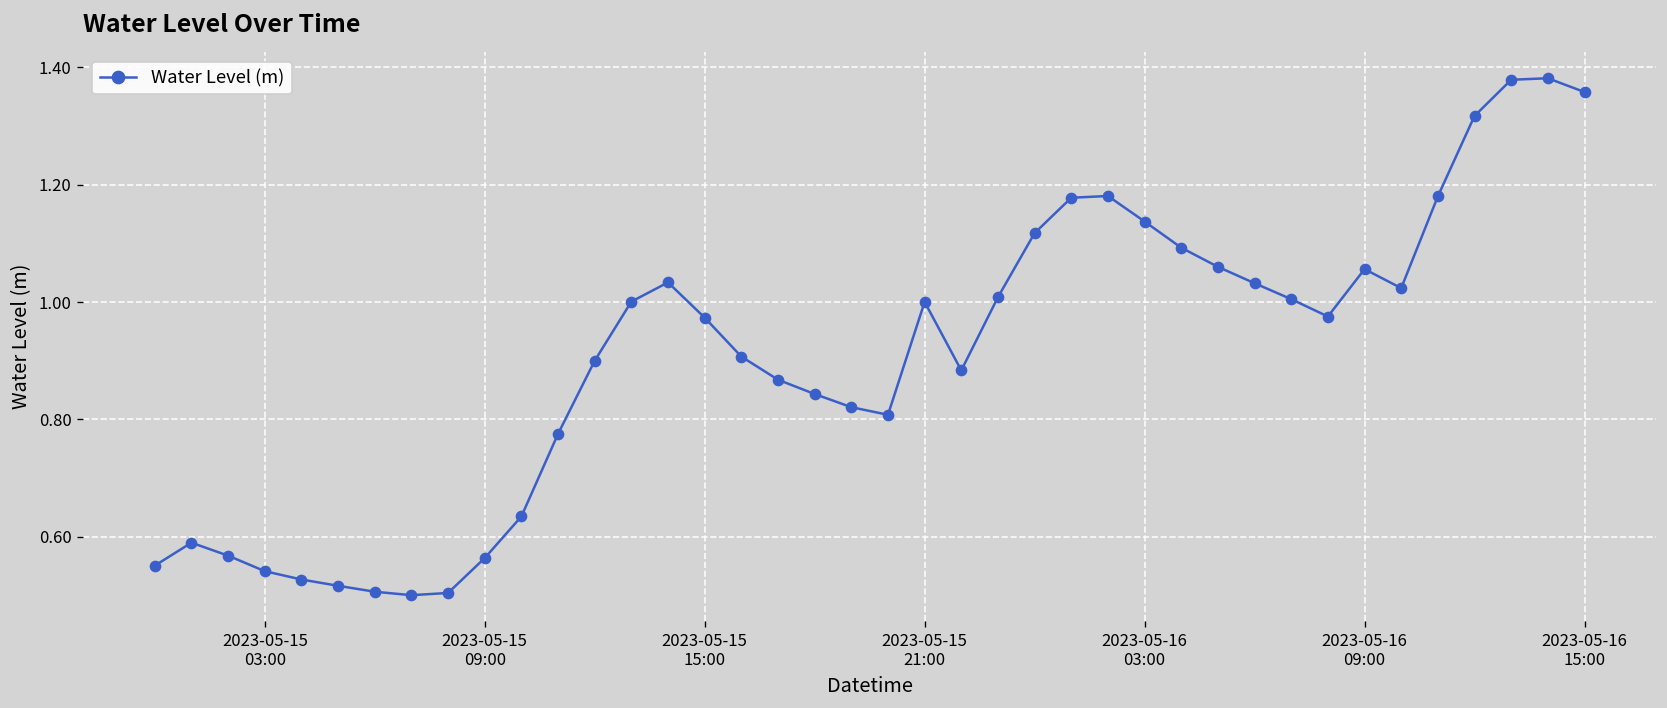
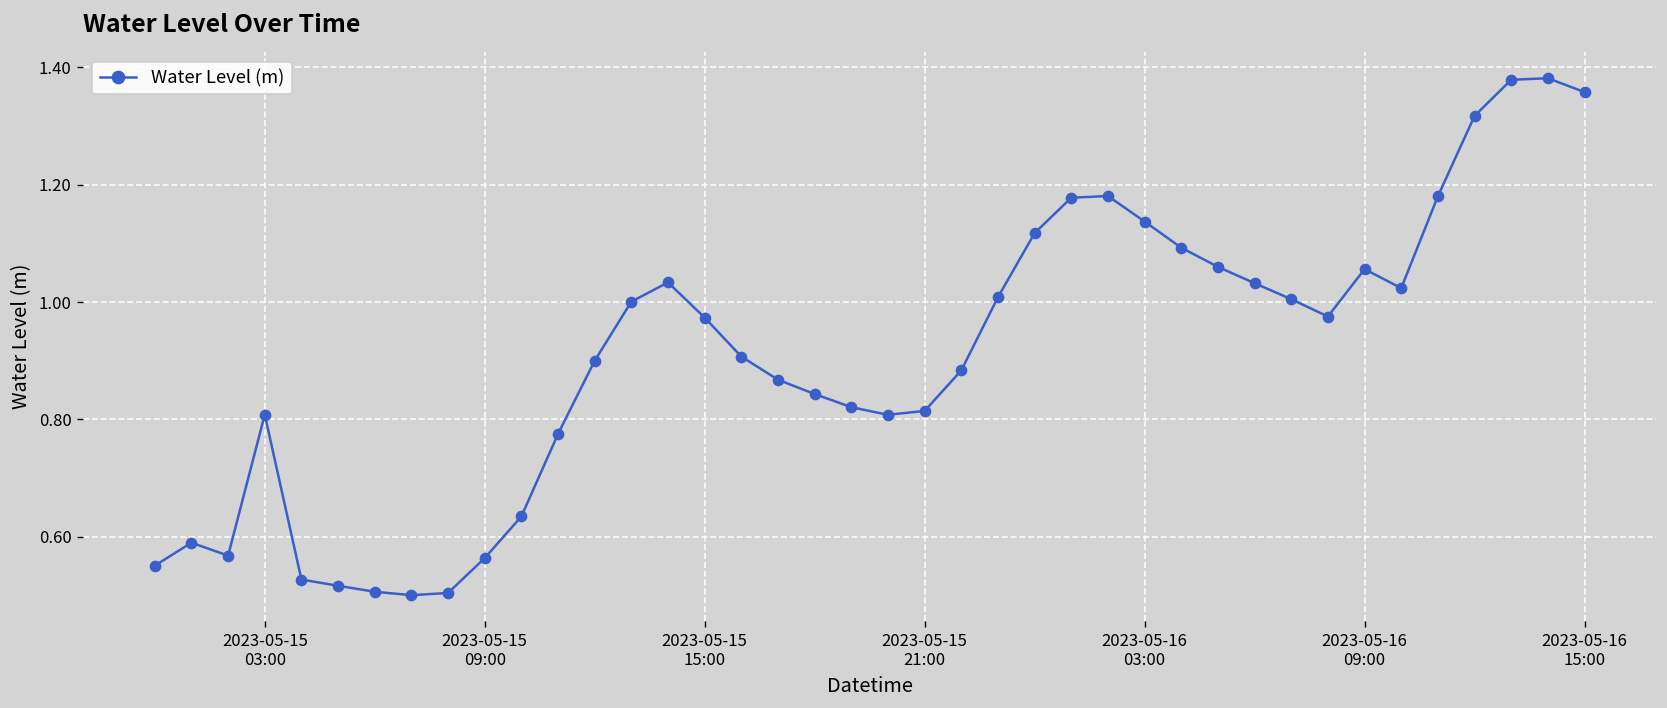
2023-05-15 03:00: 0.54 -> 0.81
2023-05-15 21:00: 1.00 -> 0.81
